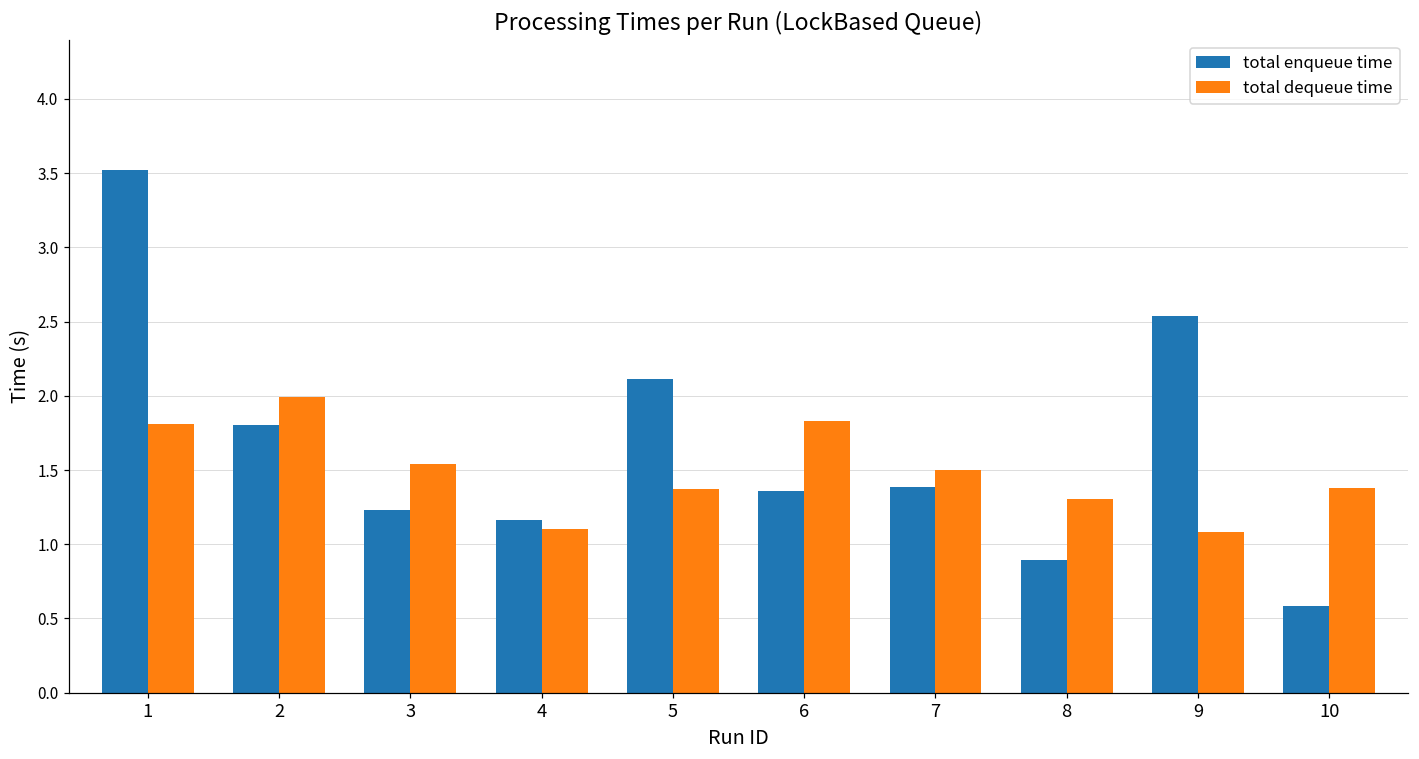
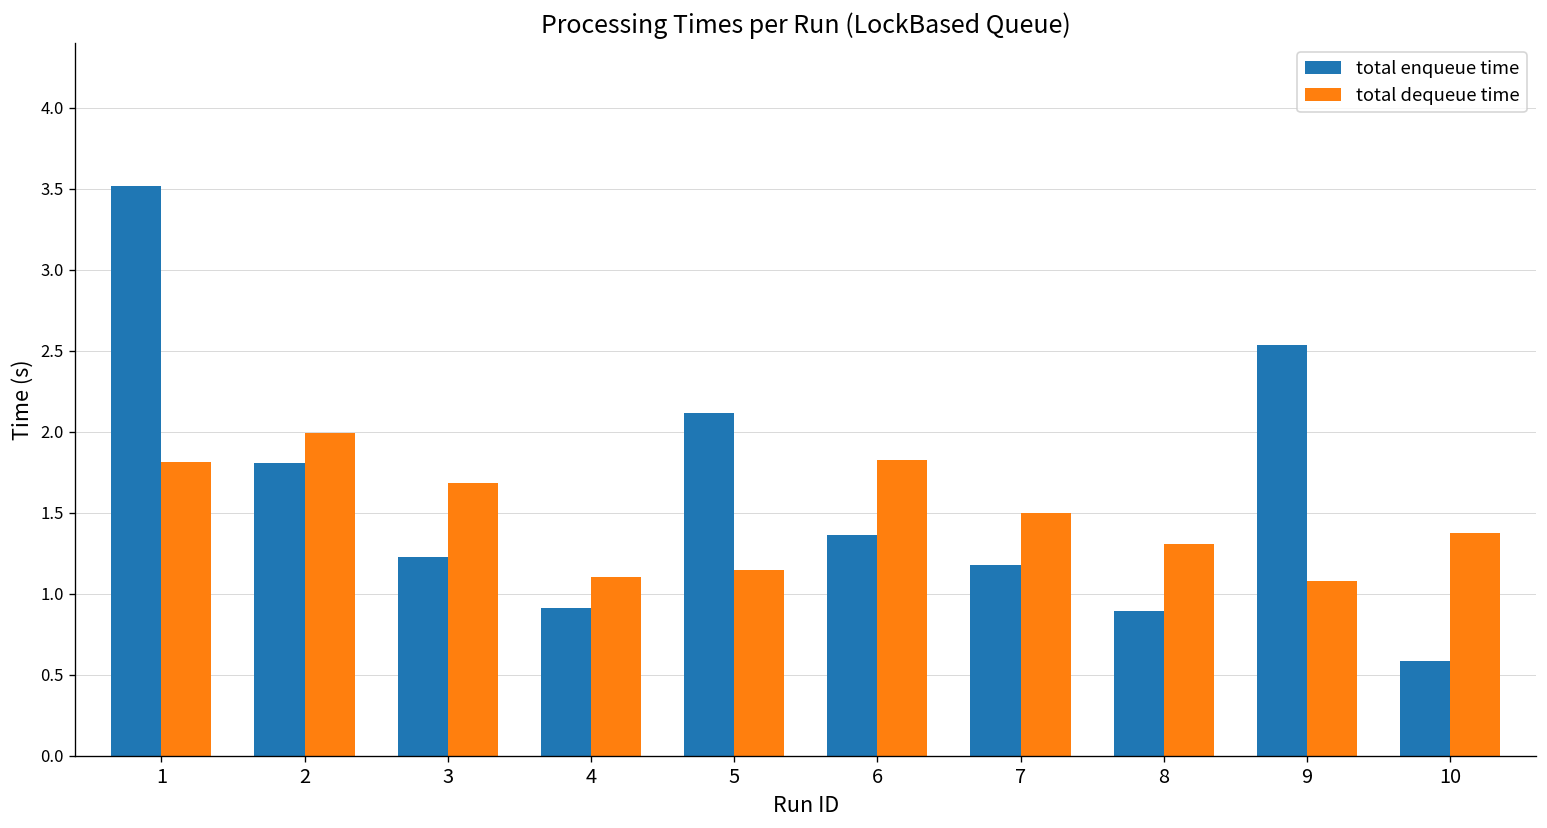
total dequeue time, 3: 1.54 -> 1.68
total enqueue time, 4: 1.17 -> 0.91
total dequeue time, 5: 1.37 -> 1.15
total enqueue time, 7: 1.38 -> 1.18
